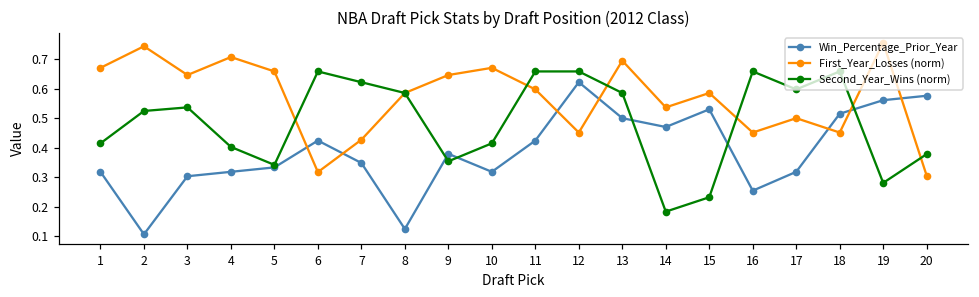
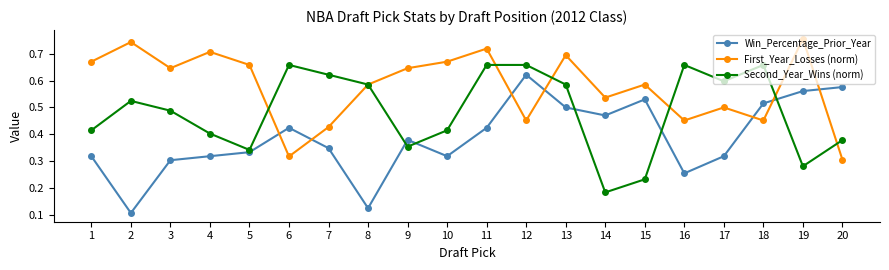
Second_Year_Wins (norm), 3: 0.54 -> 0.49
First_Year_Losses (norm), 11: 0.60 -> 0.72
